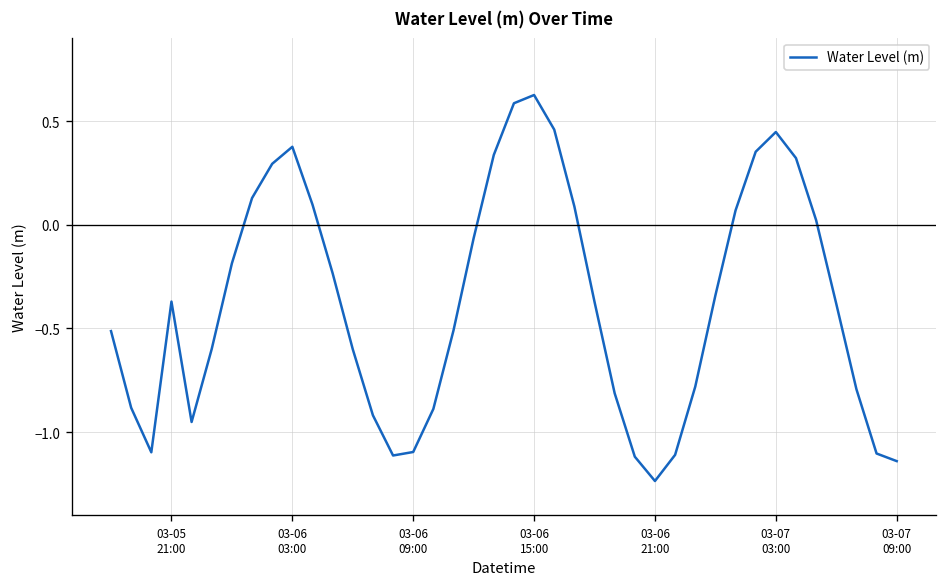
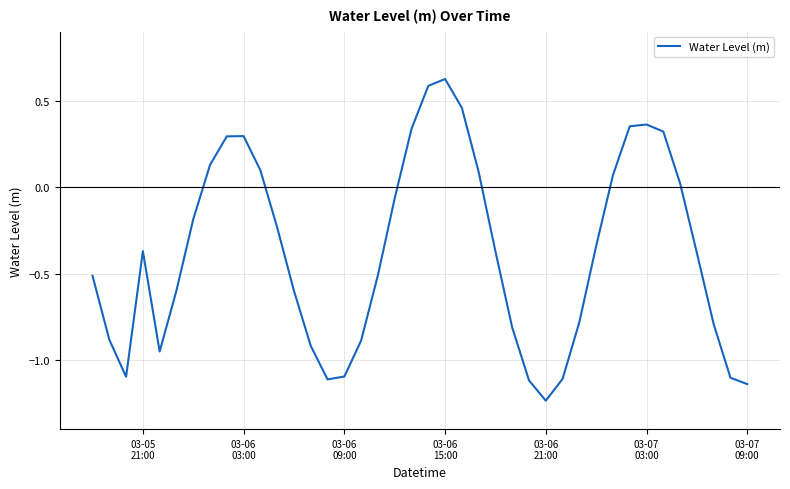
03-06 03:00: 0.38 -> 0.29
03-07 03:00: 0.45 -> 0.36
